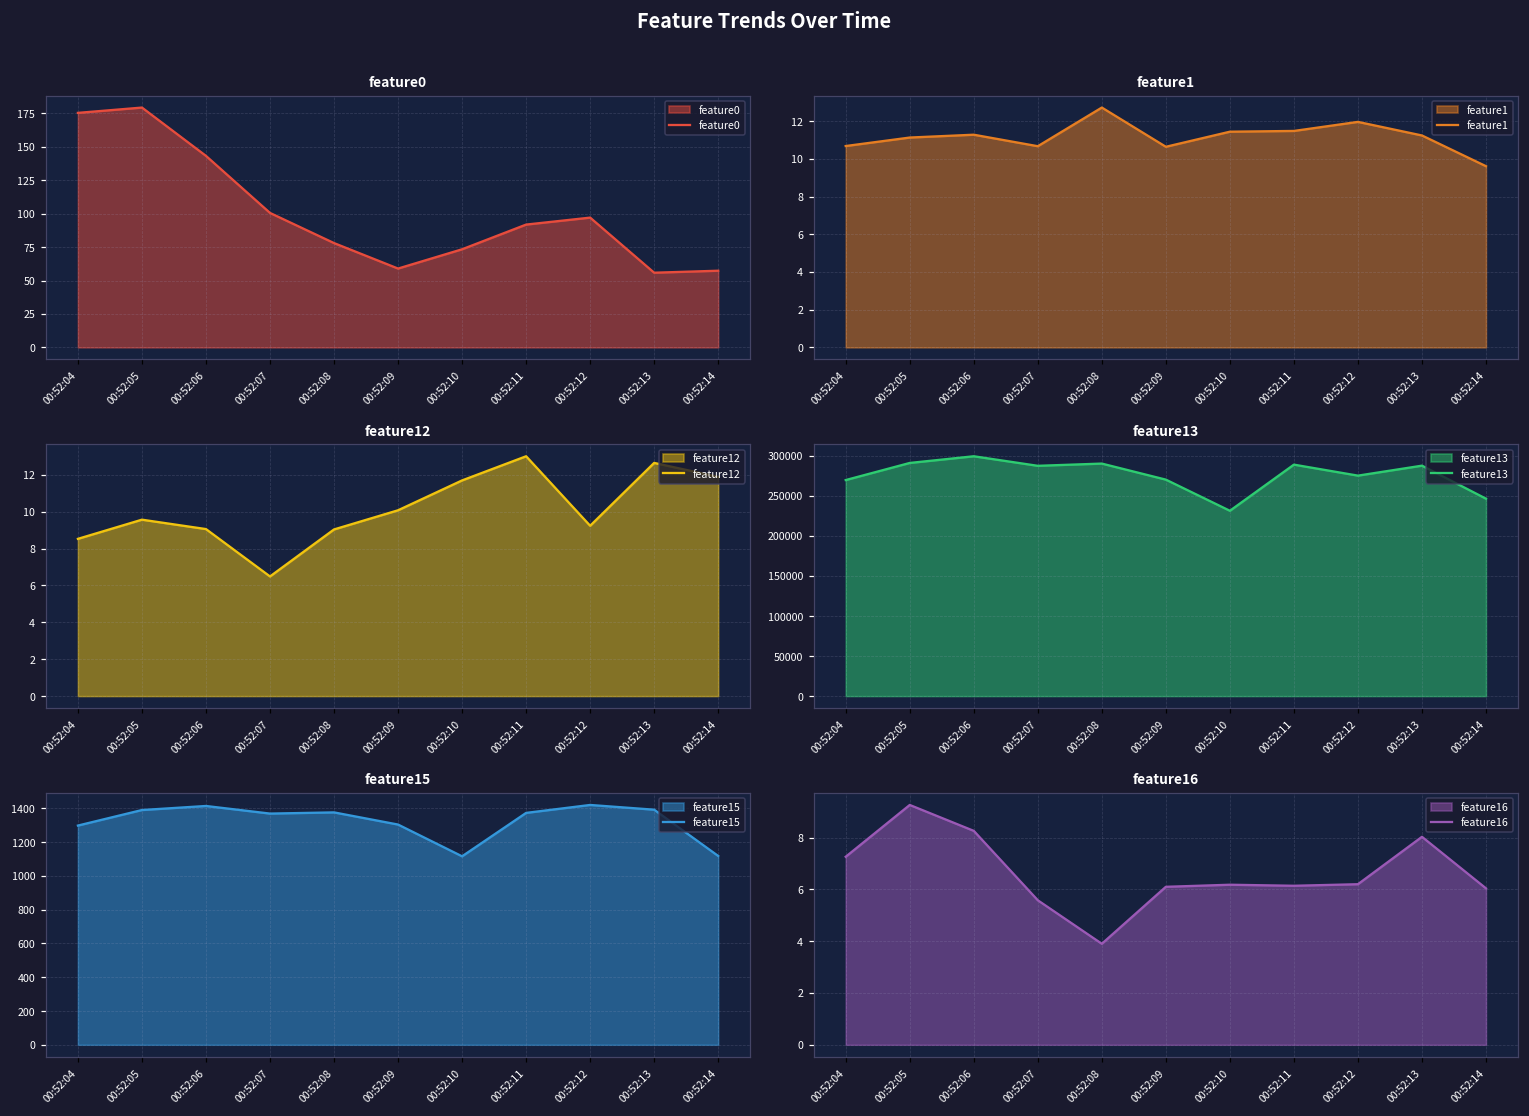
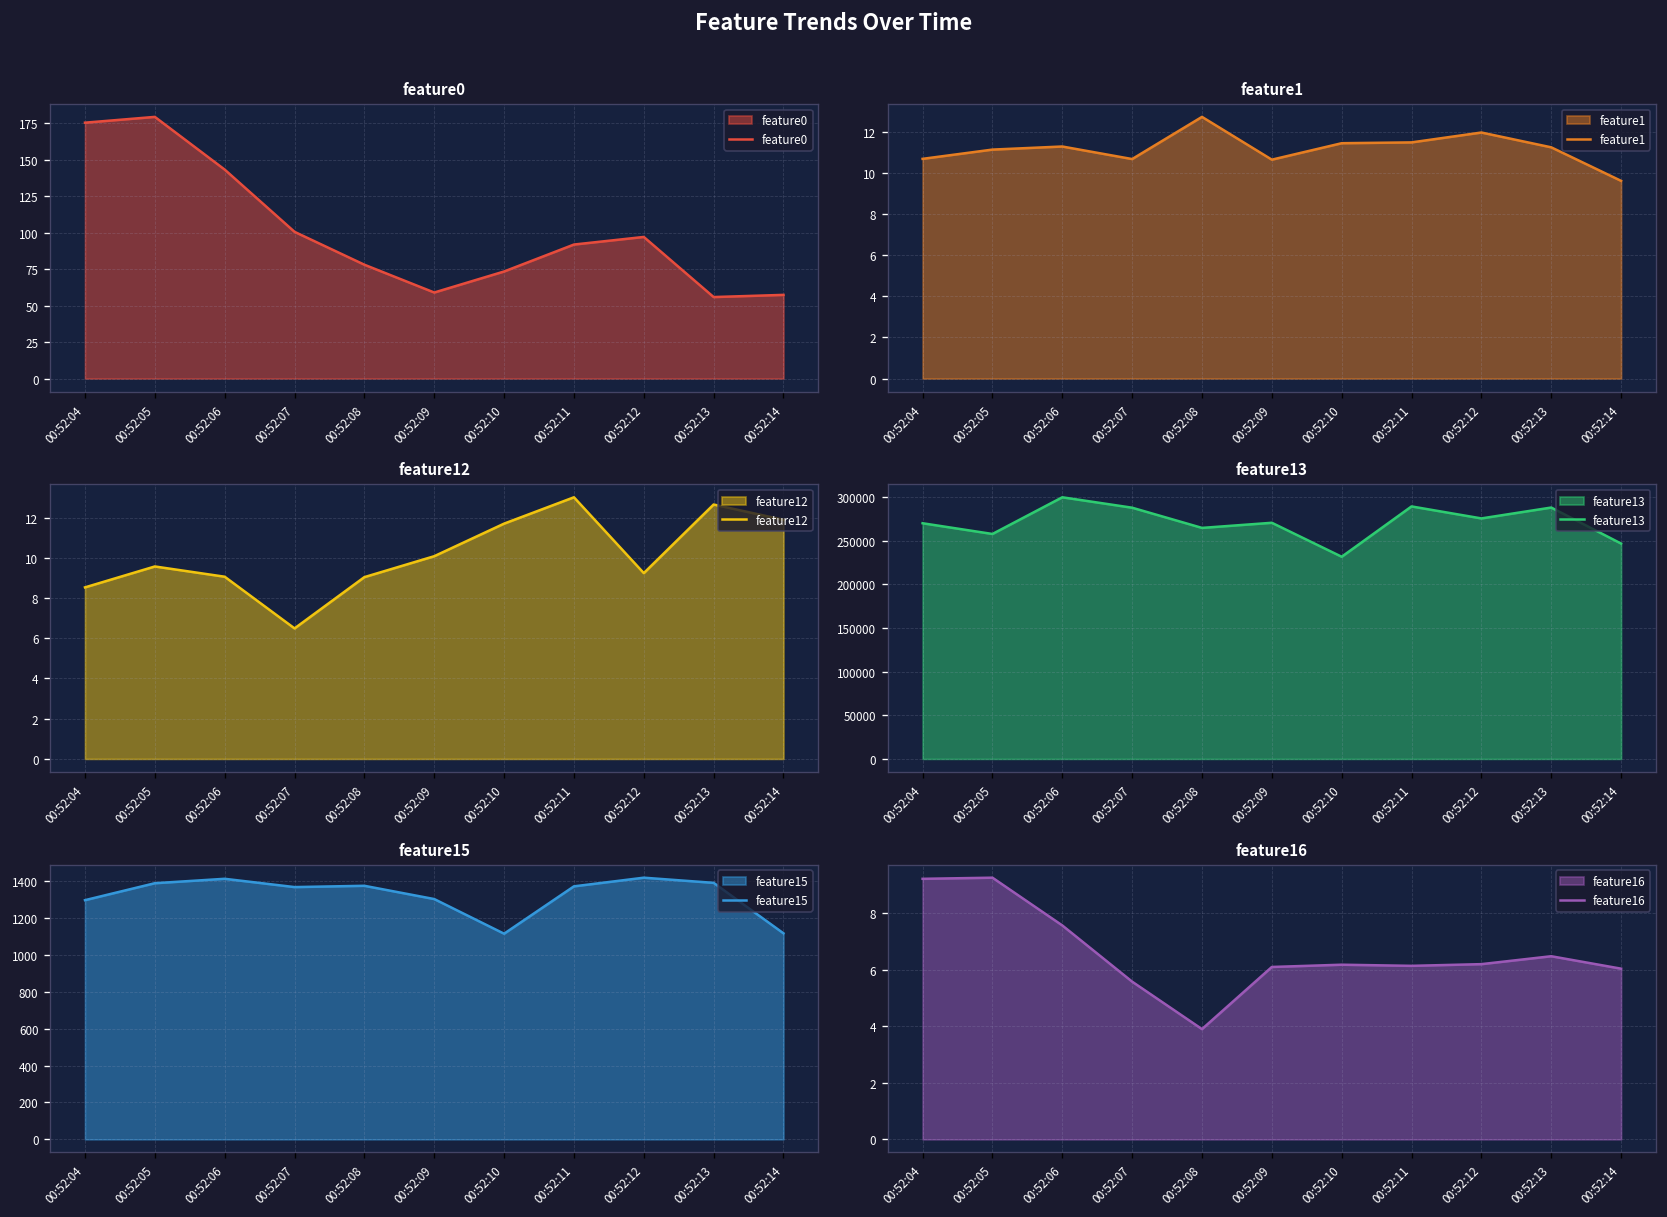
feature13, 00:52:05: 290000 -> 260000
feature13, 00:52:08: 290000 -> 260000
feature16, 00:52:04: 7.3 -> 9.2
feature16, 00:52:06: 8.3 -> 7.6
feature16, 00:52:13: 8.0 -> 6.5
